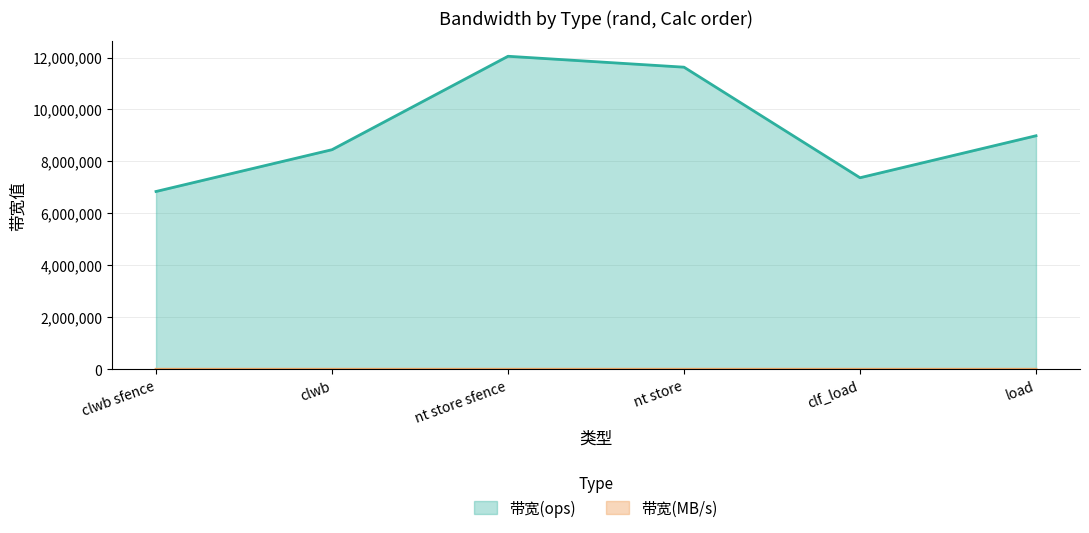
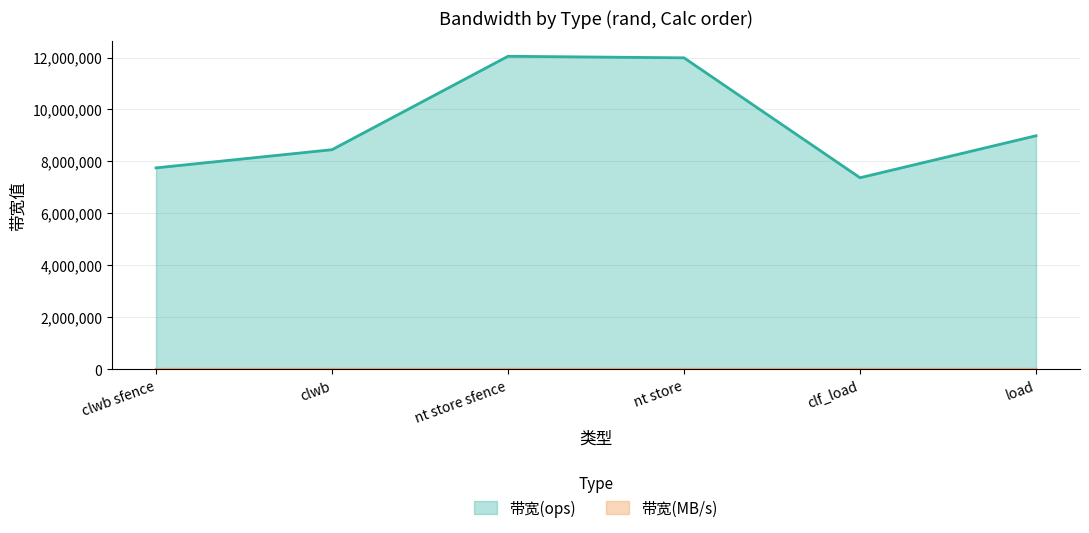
带宽(ops), clwb sfence: 6,800,000 -> 7,800,000
带宽(ops), nt store: 11,600,000 -> 12,000,000
